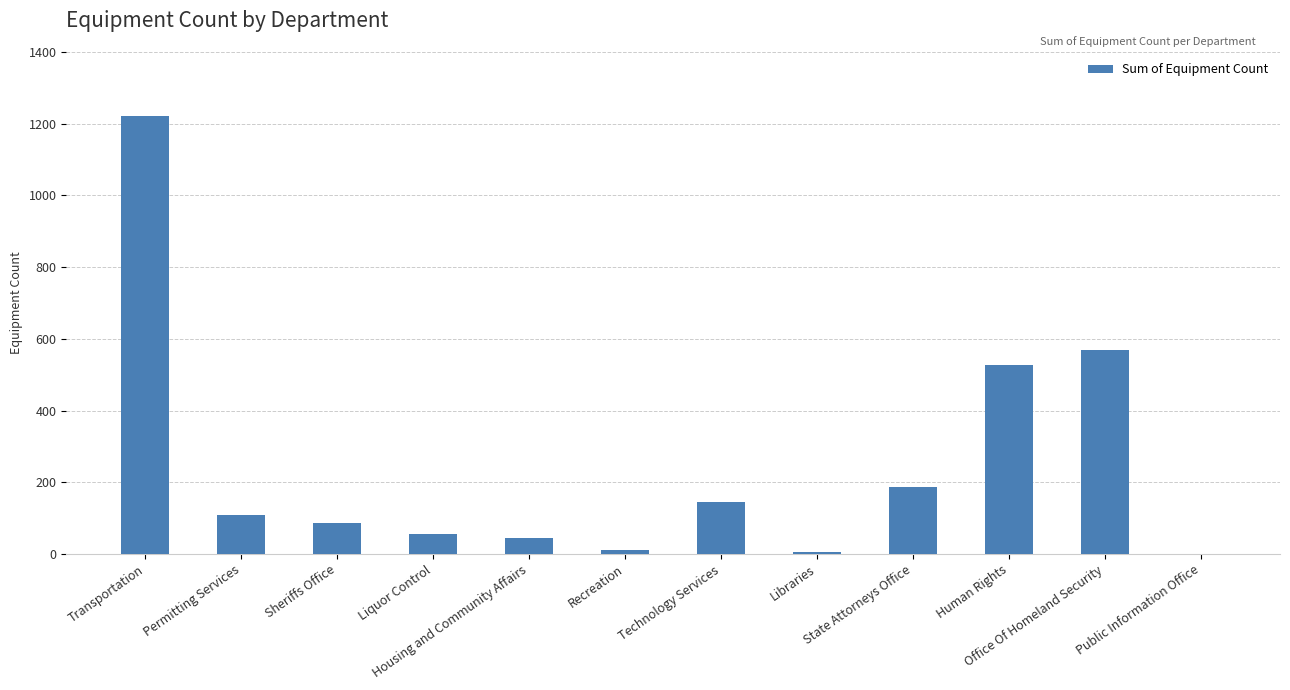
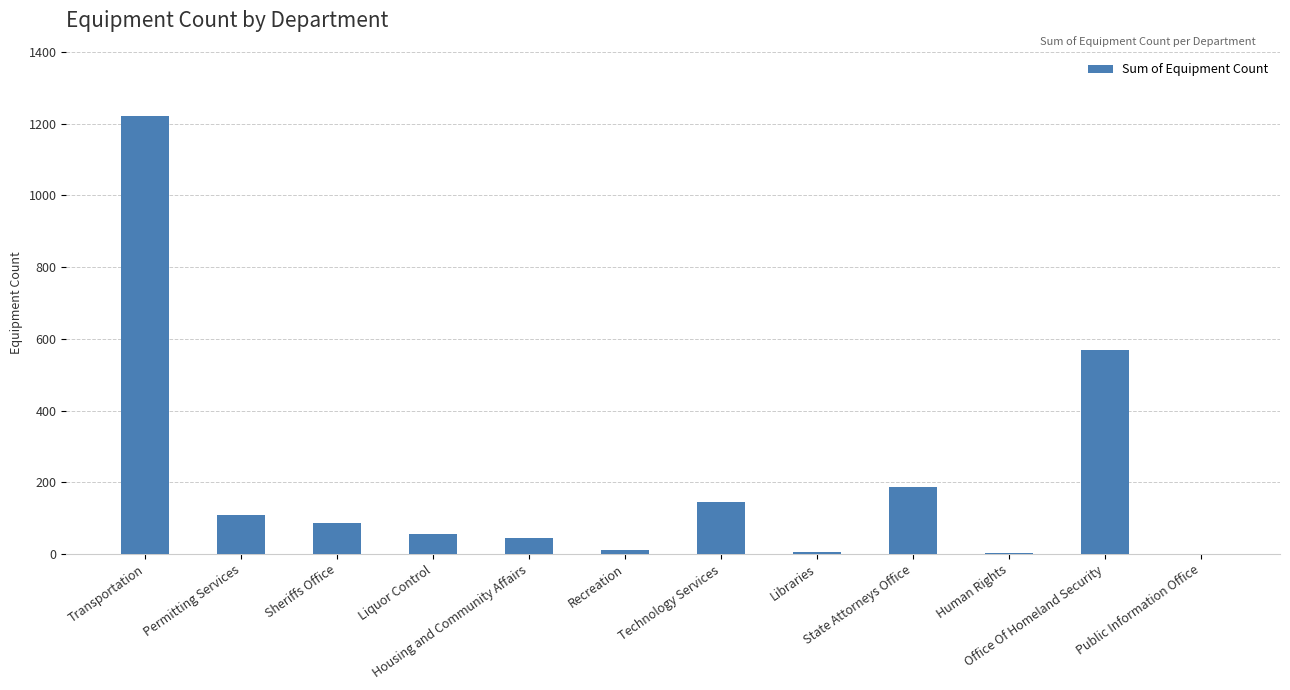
Human Rights: 530 -> 0
